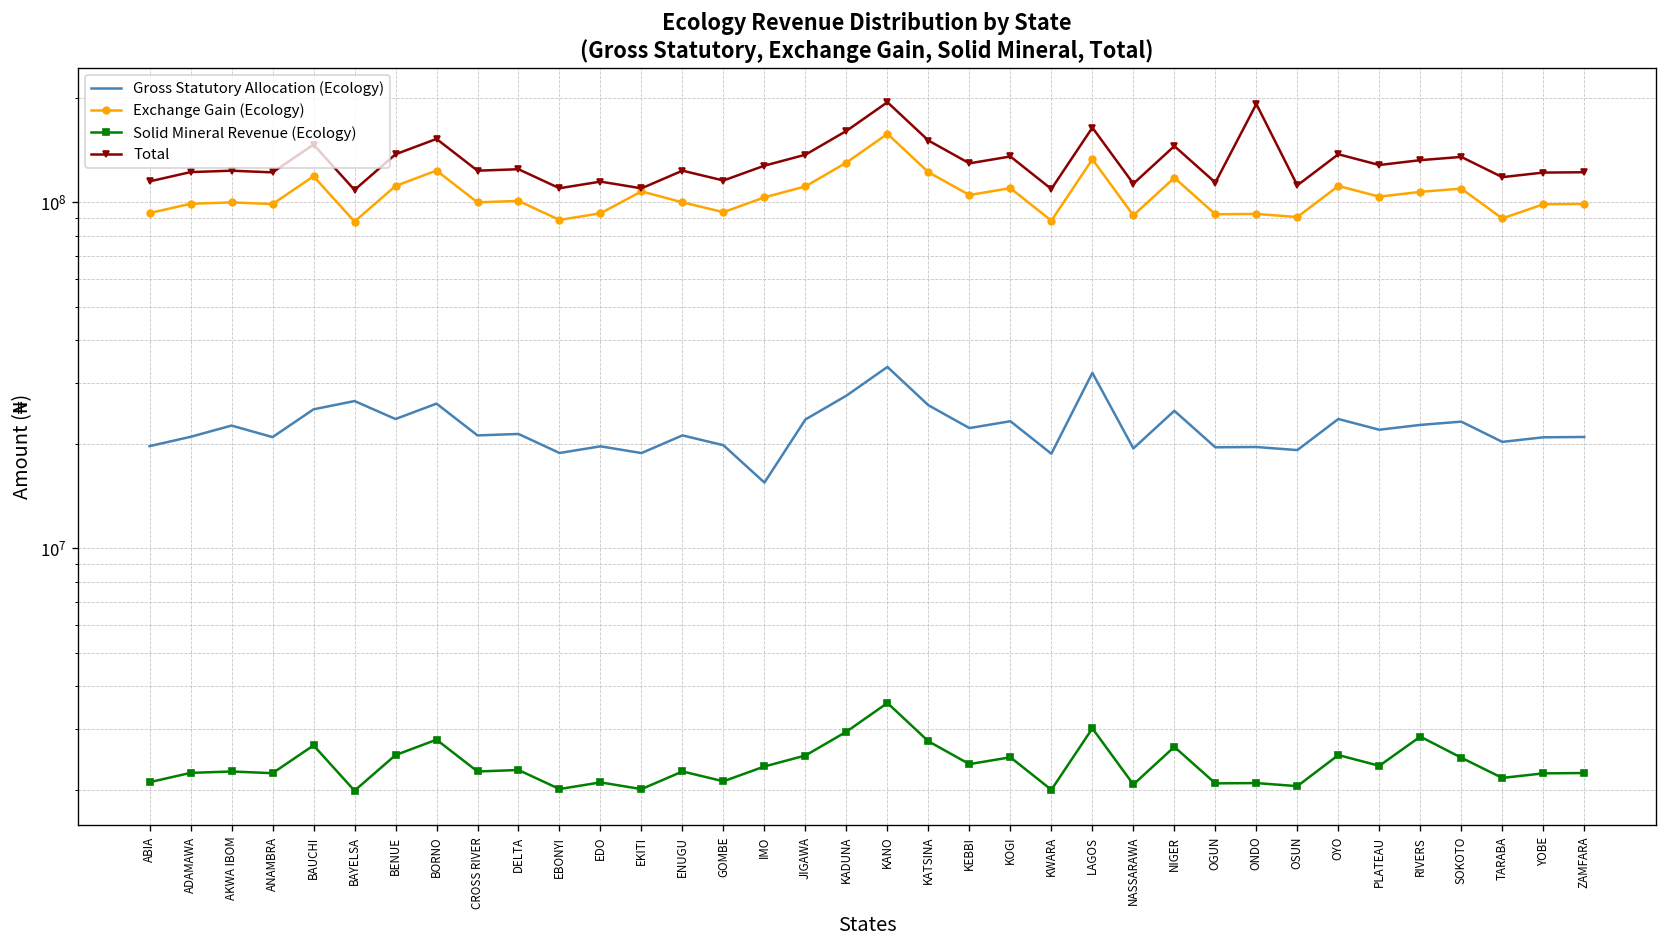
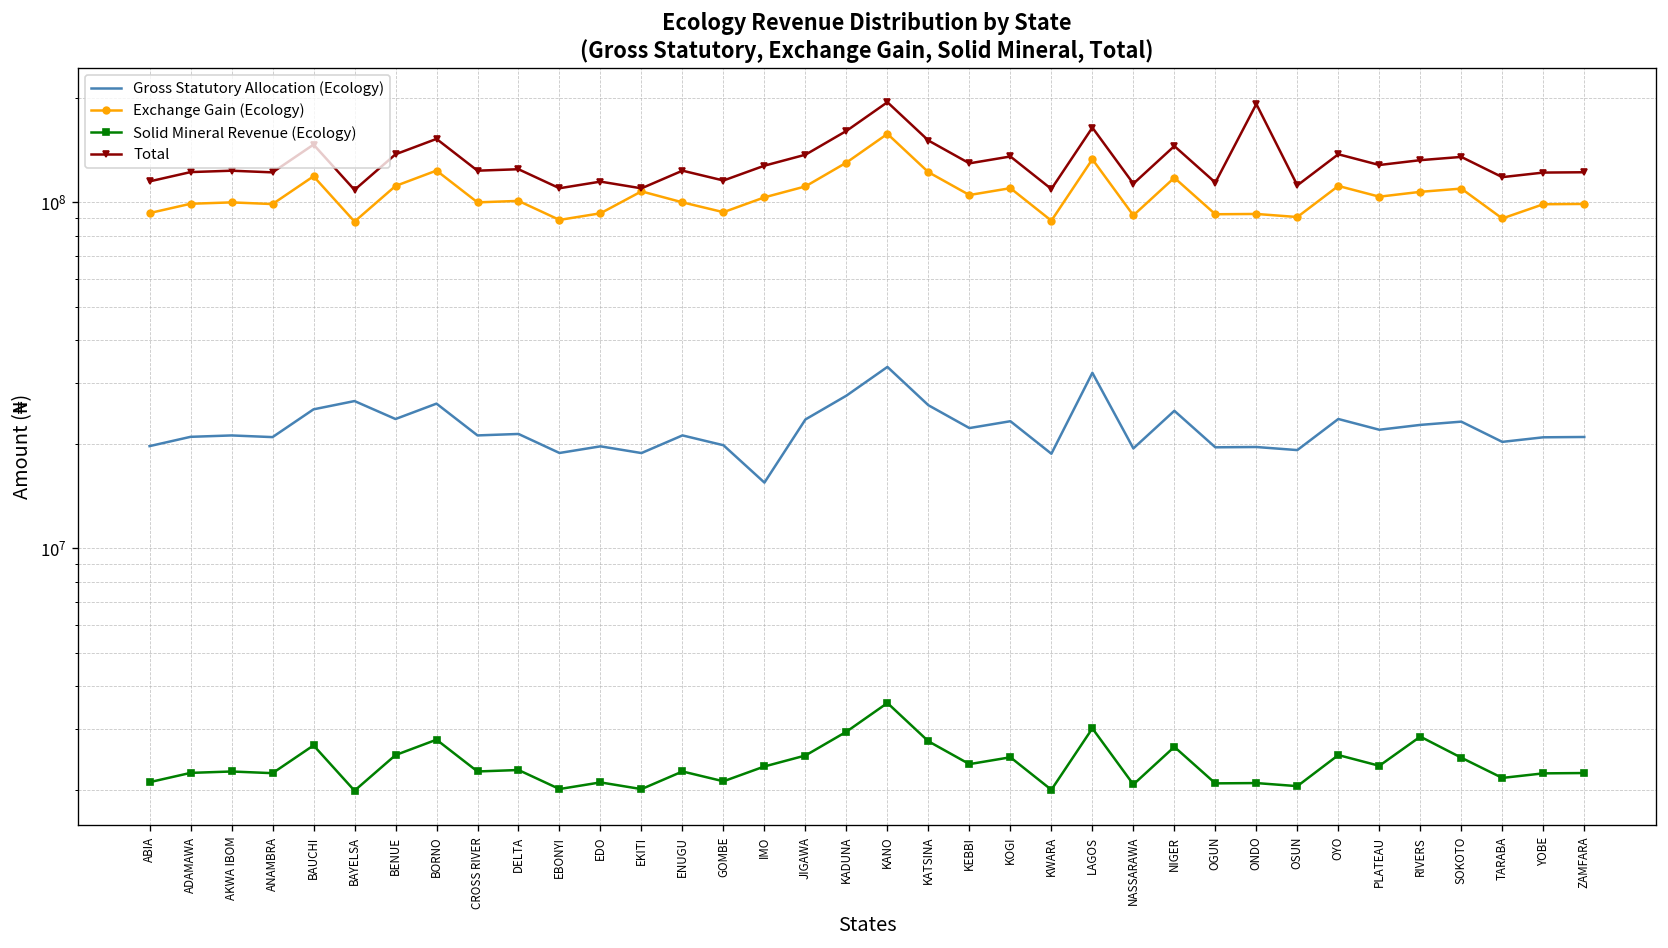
Gross Statutory Allocation (Ecology), AKWA IBOM: 23000000 -> 21000000
